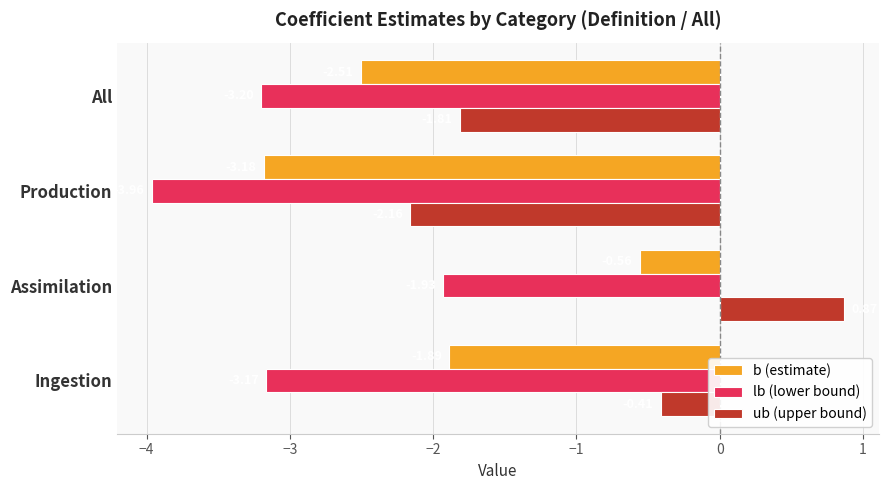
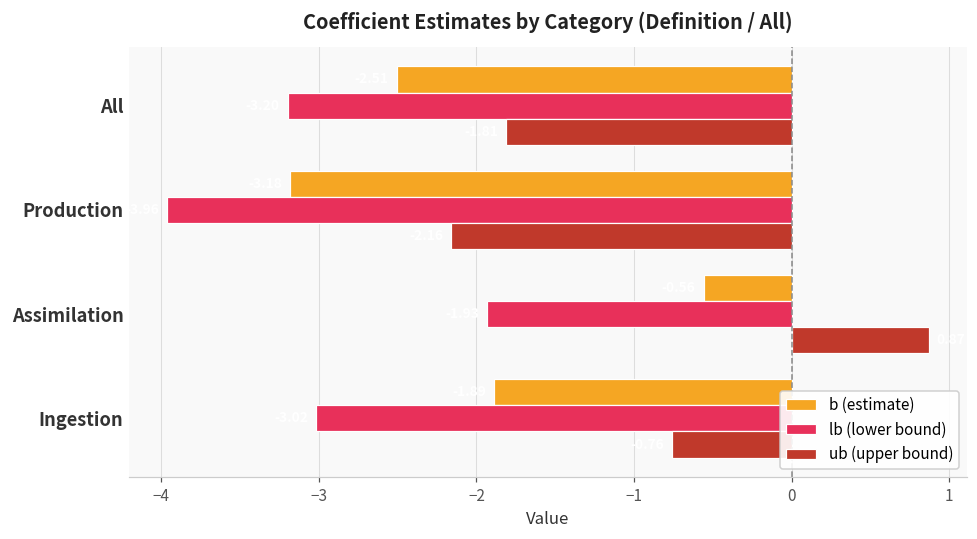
lb (lower bound), Ingestion: -3.17 -> -3.02
ub (upper bound), Ingestion: -0.41 -> -0.76
